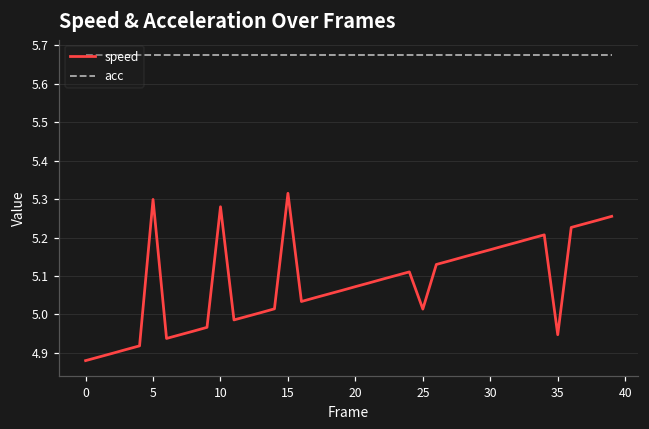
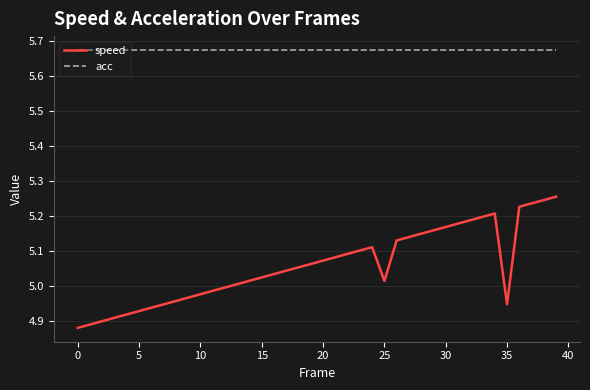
speed, 5: 5.30 -> 4.93
speed, 10: 5.28 -> 4.98
speed, 15: 5.32 -> 5.02
